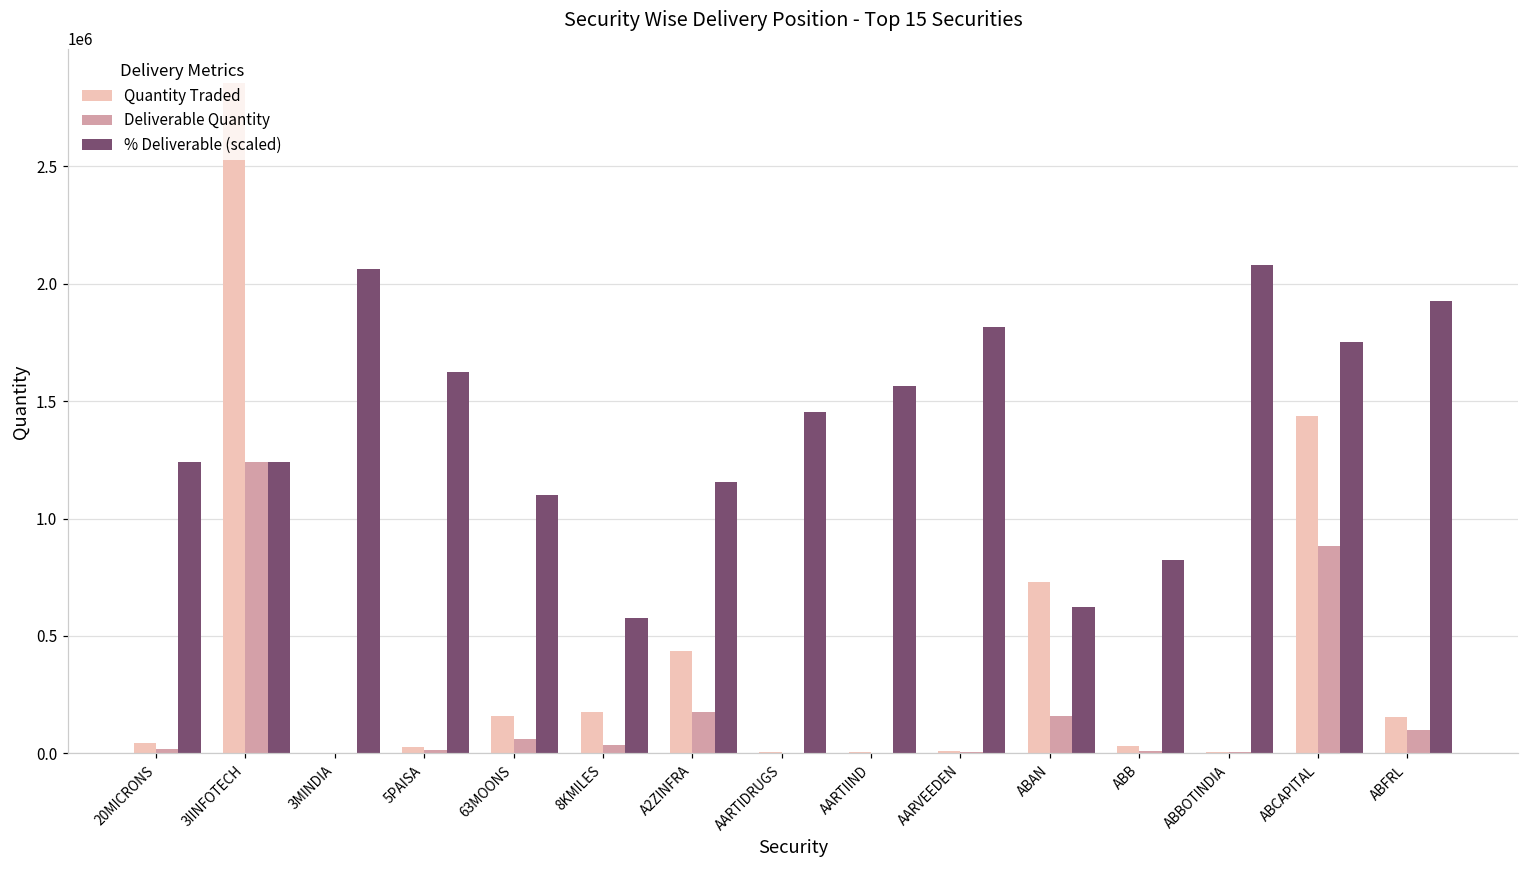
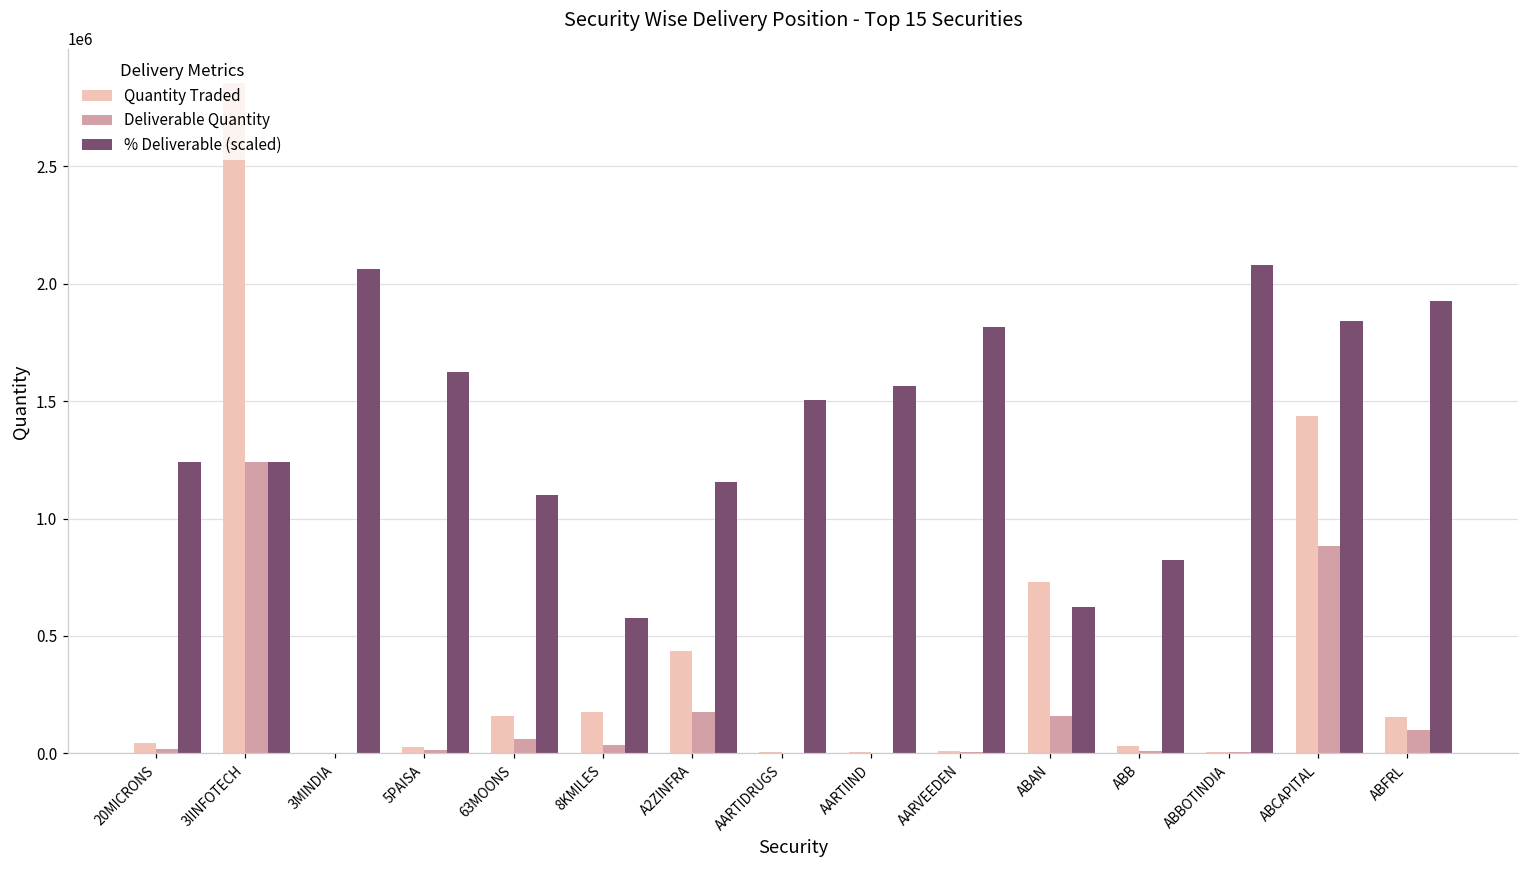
% Deliverable (scaled), AARTIDRUGS: 1450000 -> 1500000
% Deliverable (scaled), ABCAPITAL: 1750000 -> 1840000
